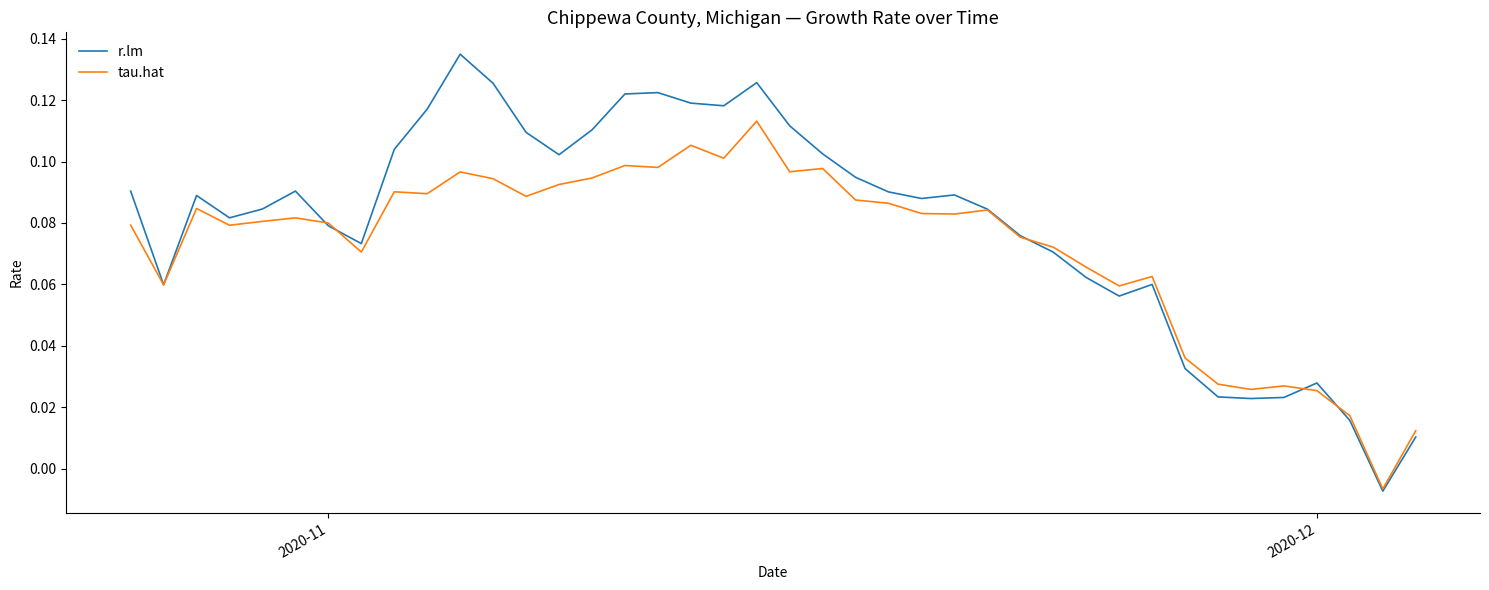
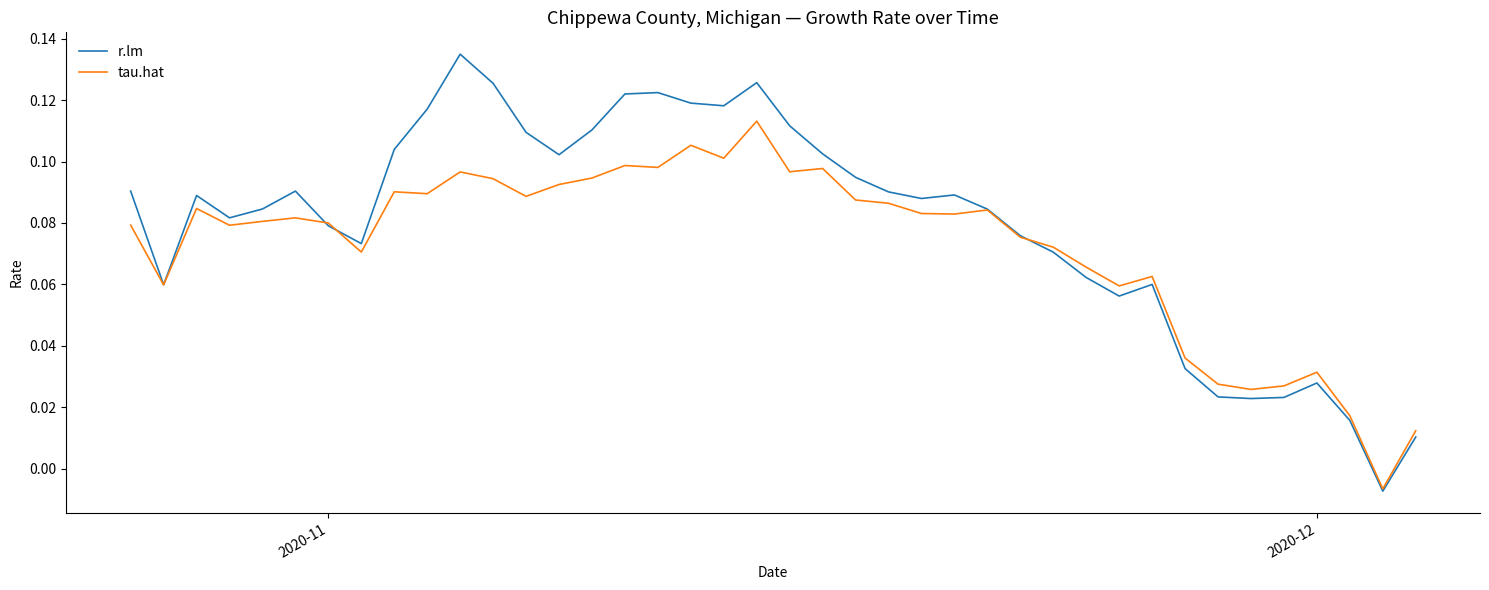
tau.hat, 2020-12: 0.025 -> 0.031
